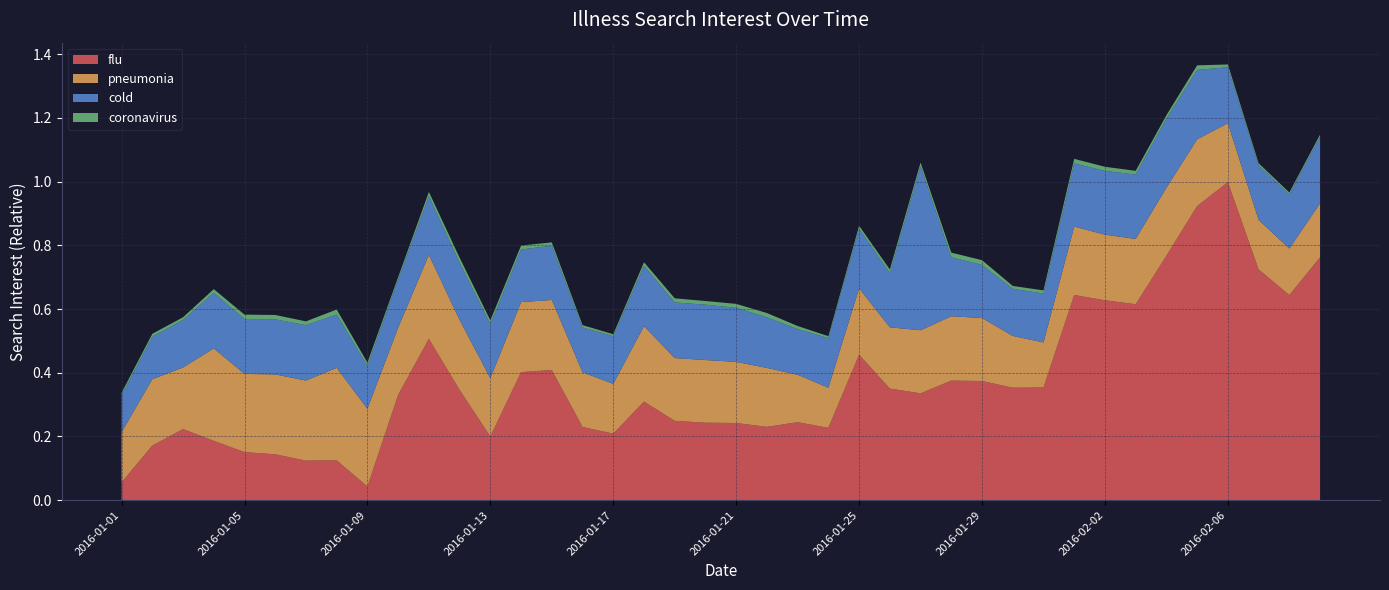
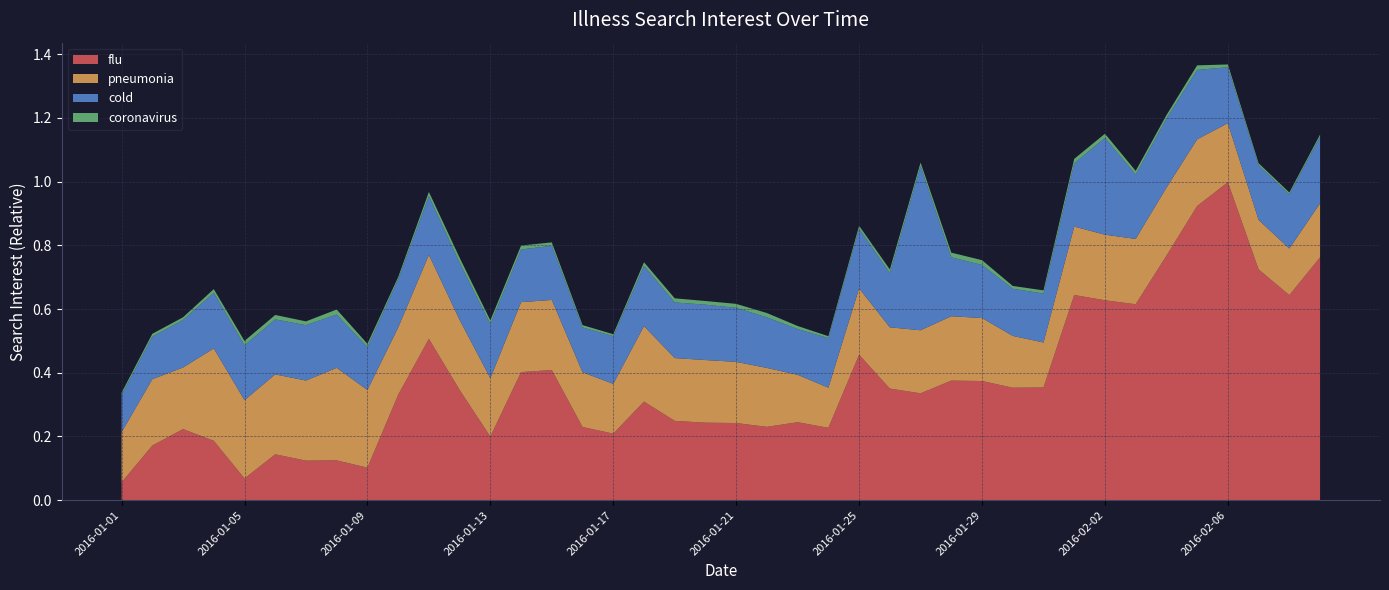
flu, 2016-01-05: 0.15 -> 0.07
flu, 2016-01-09: 0.04 -> 0.10
cold, 2016-02-02: 0.20 -> 0.30
